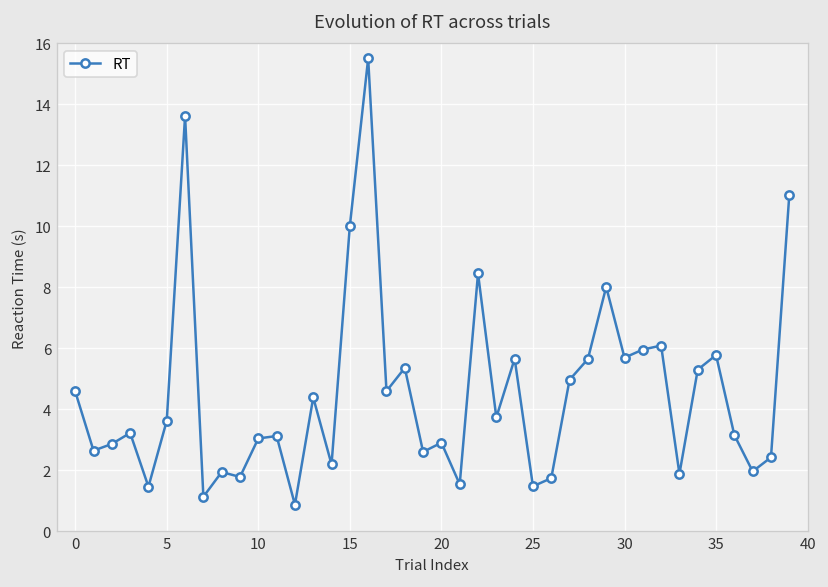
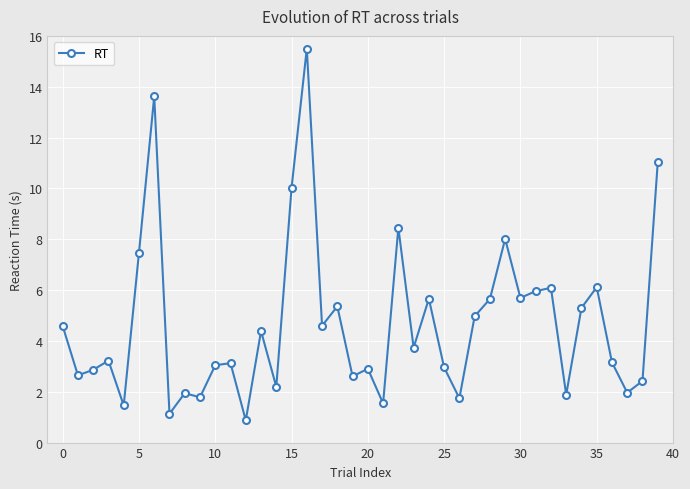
5: 3.6 -> 7.5
25: 1.5 -> 3.0
35: 5.8 -> 6.1
